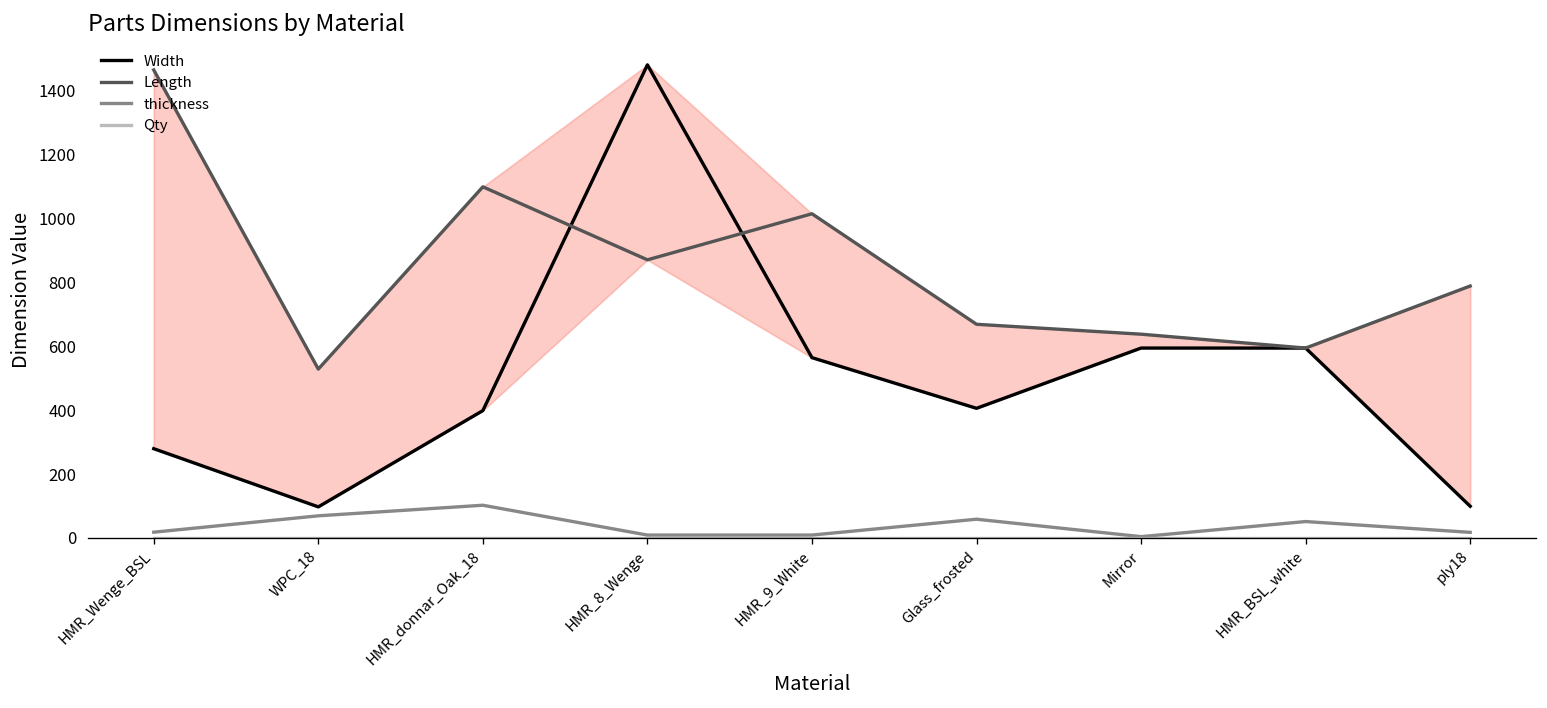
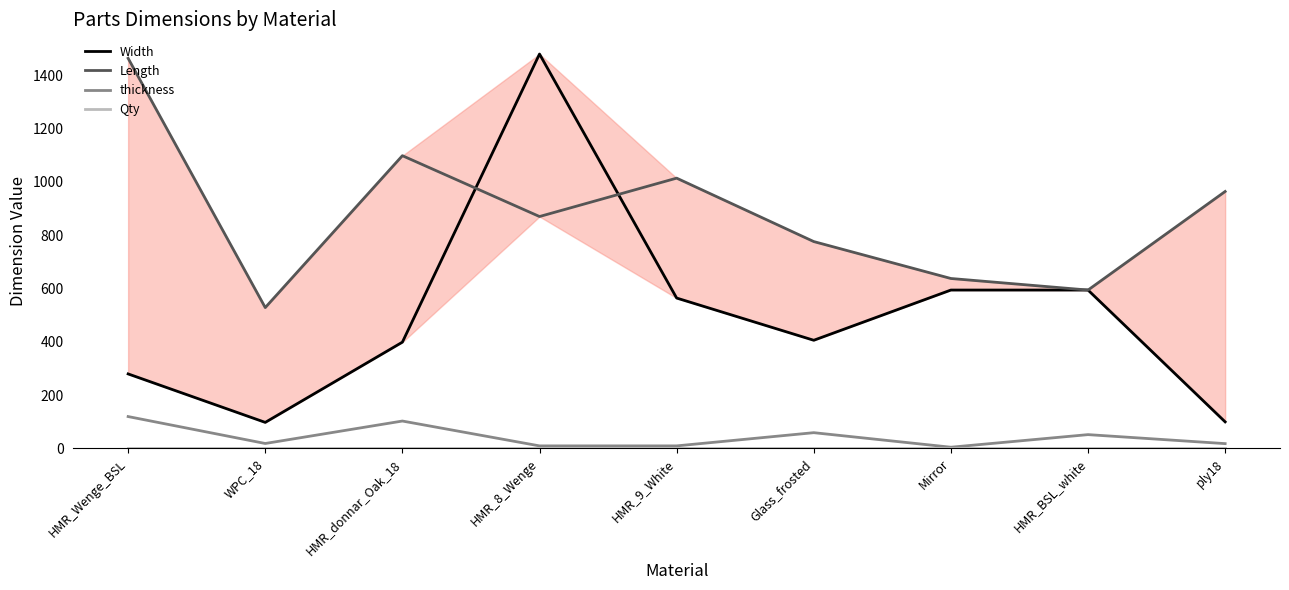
thickness, HMR_Wenge_BSL: 20 -> 120
thickness, WPC_18: 70 -> 20
Length, Glass_frosted: 670 -> 780
Length, ply18: 790 -> 960
